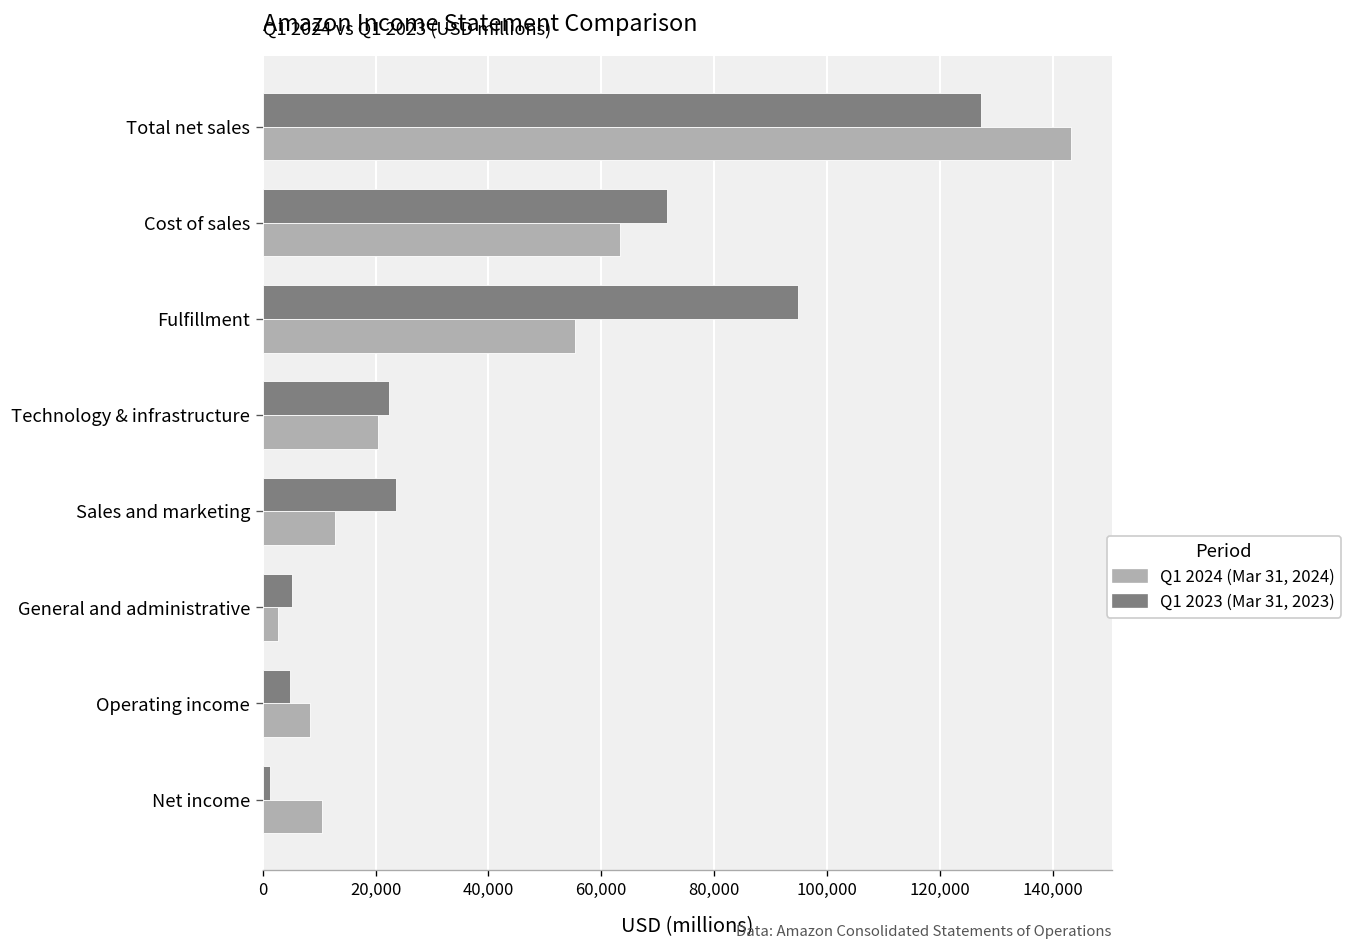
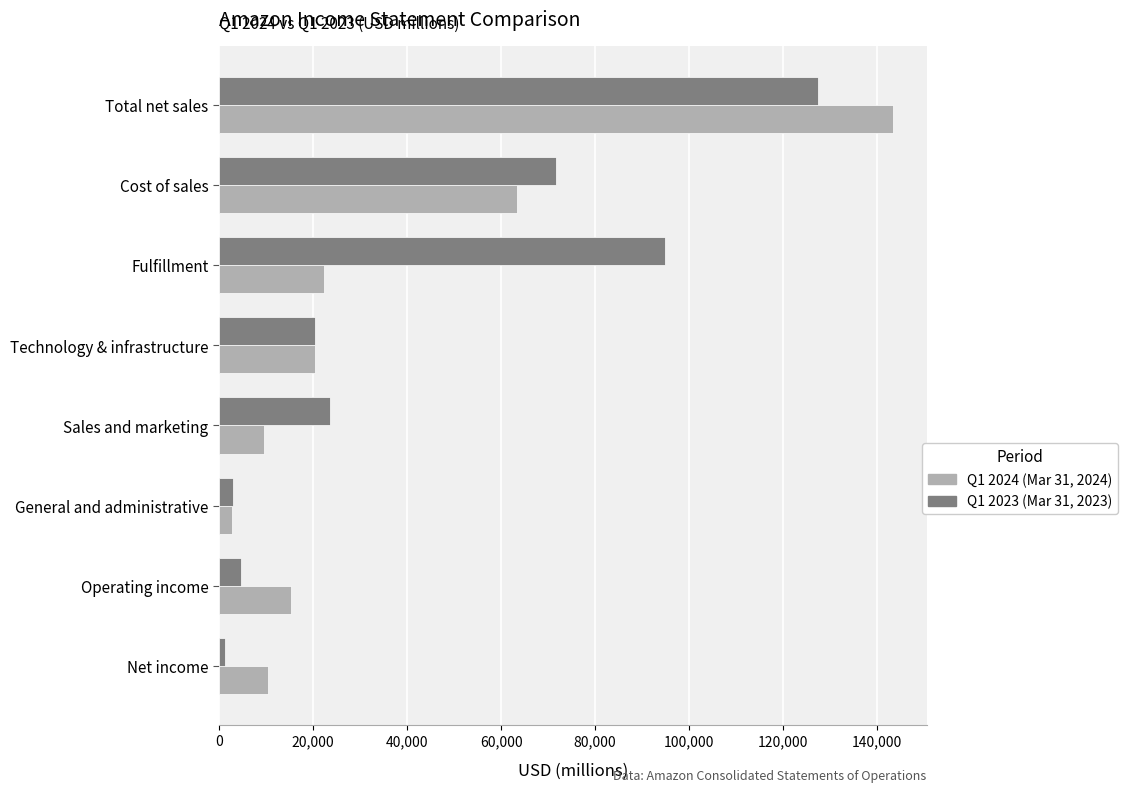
Q1 2024 (Mar 31, 2024), Fulfillment: 55,000 -> 22,000
Q1 2023 (Mar 31, 2023), Technology & infrastructure: 22,000 -> 20,000
Q1 2024 (Mar 31, 2024), Sales and marketing: 13,000 -> 10,000
Q1 2023 (Mar 31, 2023), General and administrative: 5,000 -> 3,000
Q1 2024 (Mar 31, 2024), Operating income: 8,000 -> 15,000
